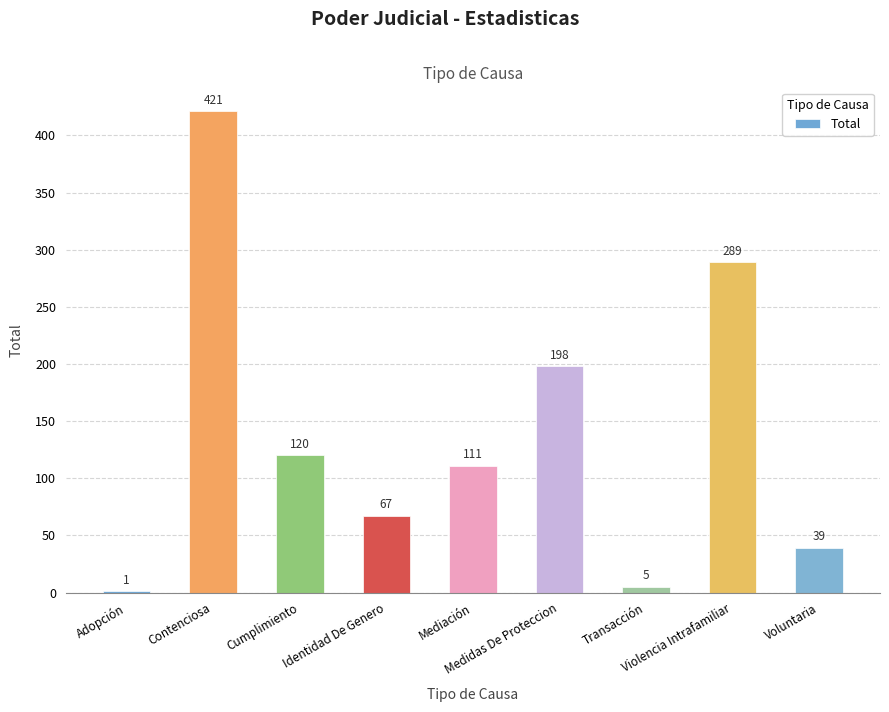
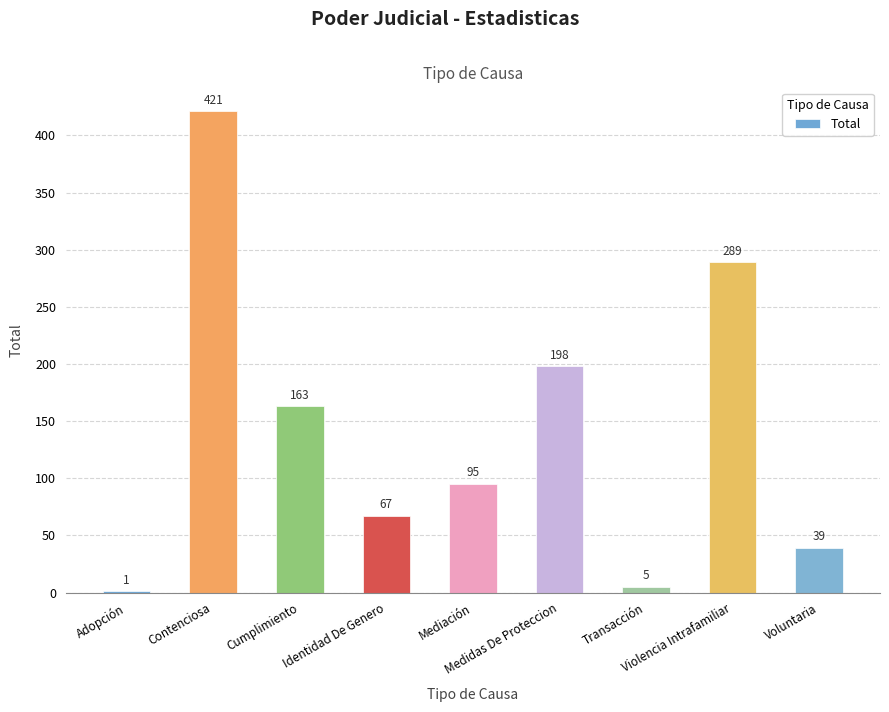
Cumplimiento: 120 -> 163
Mediación: 111 -> 95
